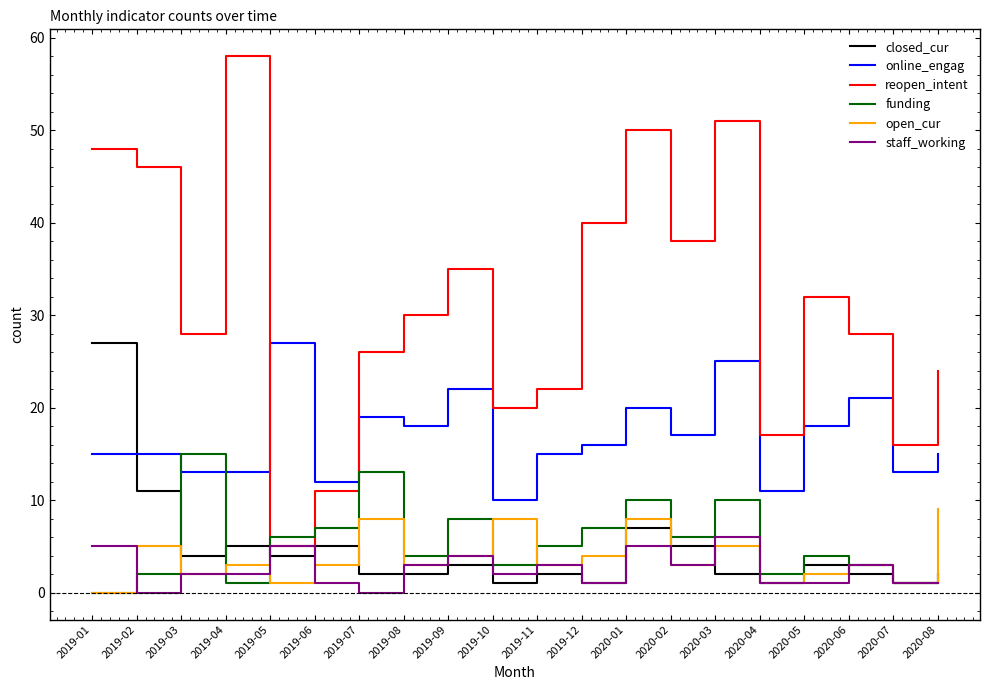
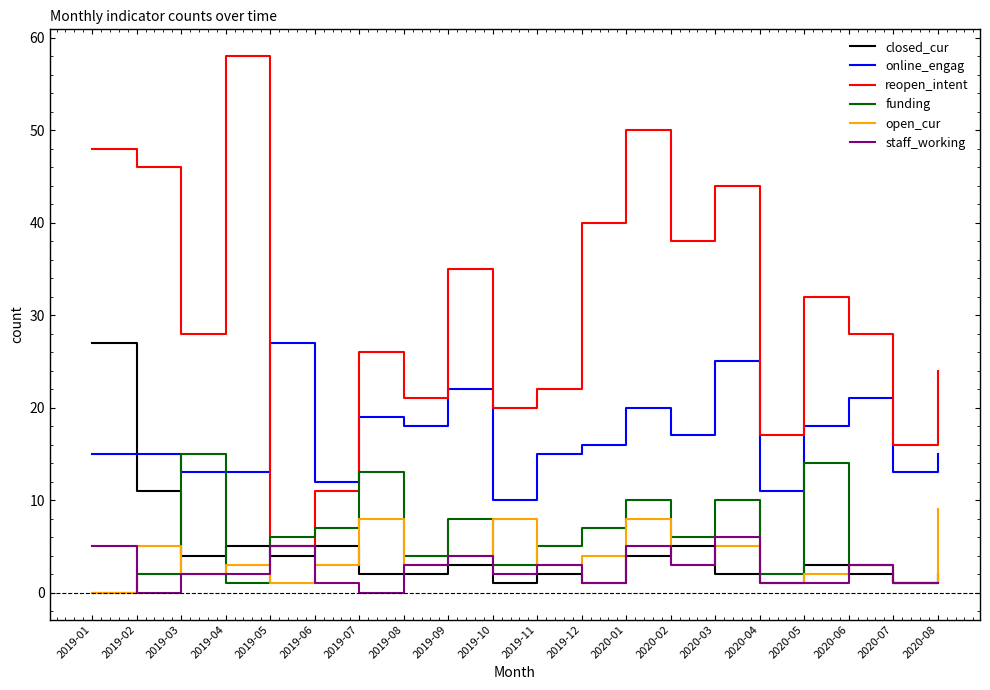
reopen_intent, 2019-08: 30 -> 21
closed_cur, 2020-01: 7 -> 4
reopen_intent, 2020-03: 51 -> 44
funding, 2020-05: 4 -> 14
